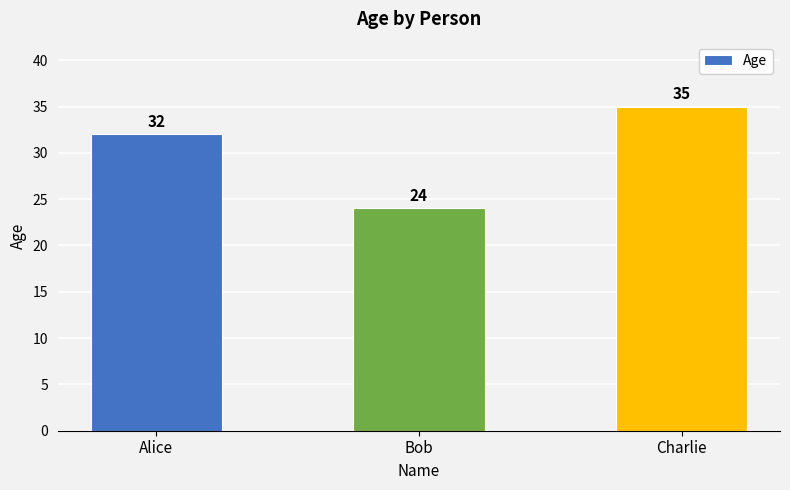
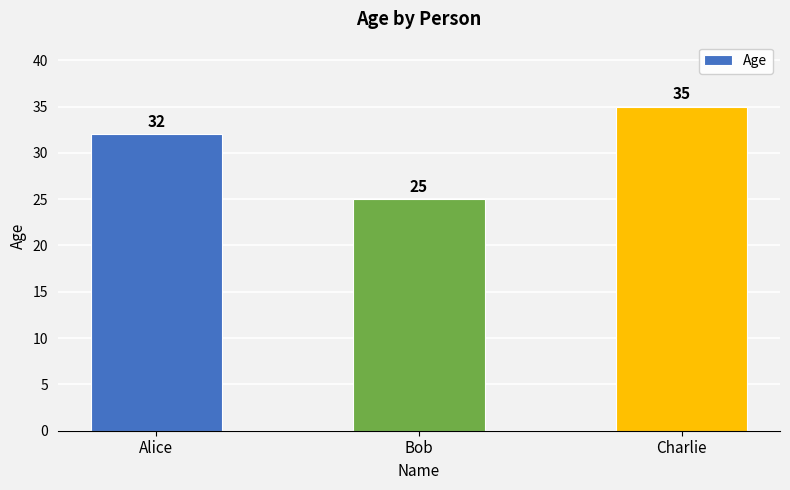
Bob: 24 -> 25
